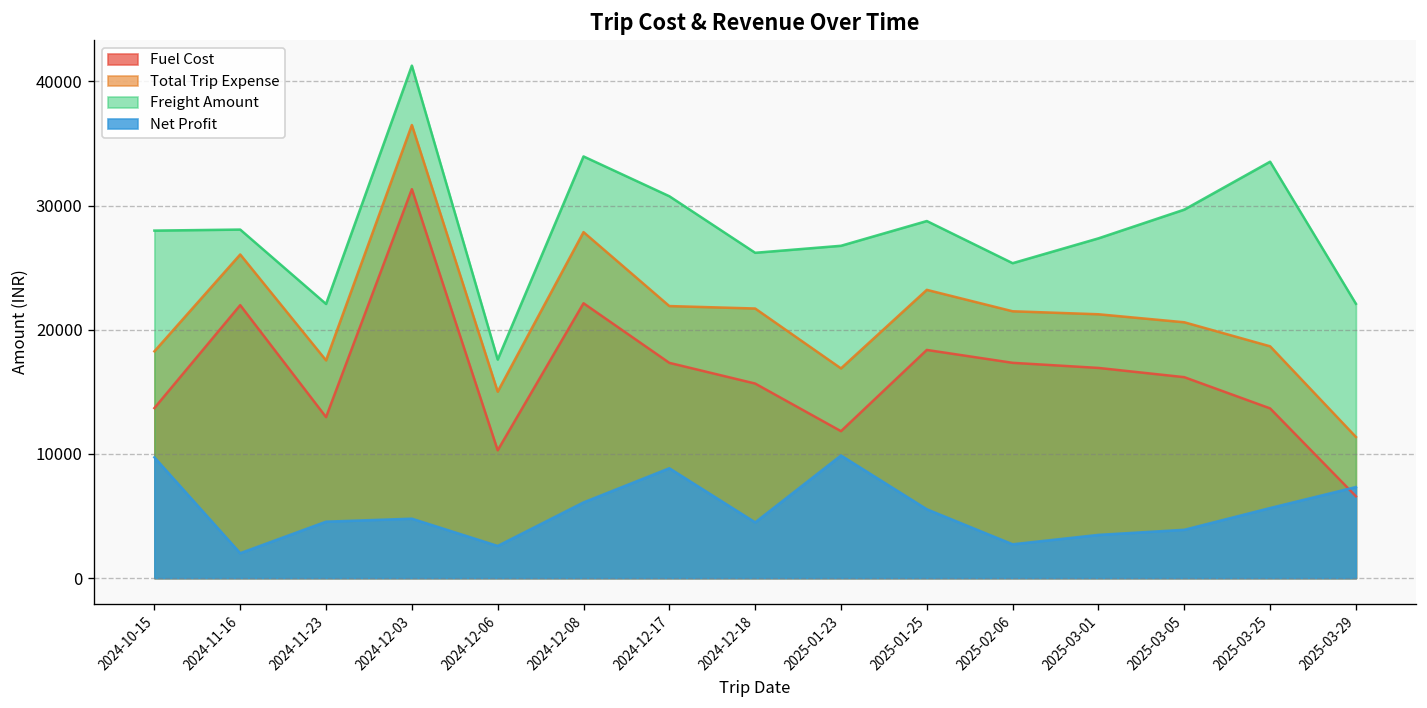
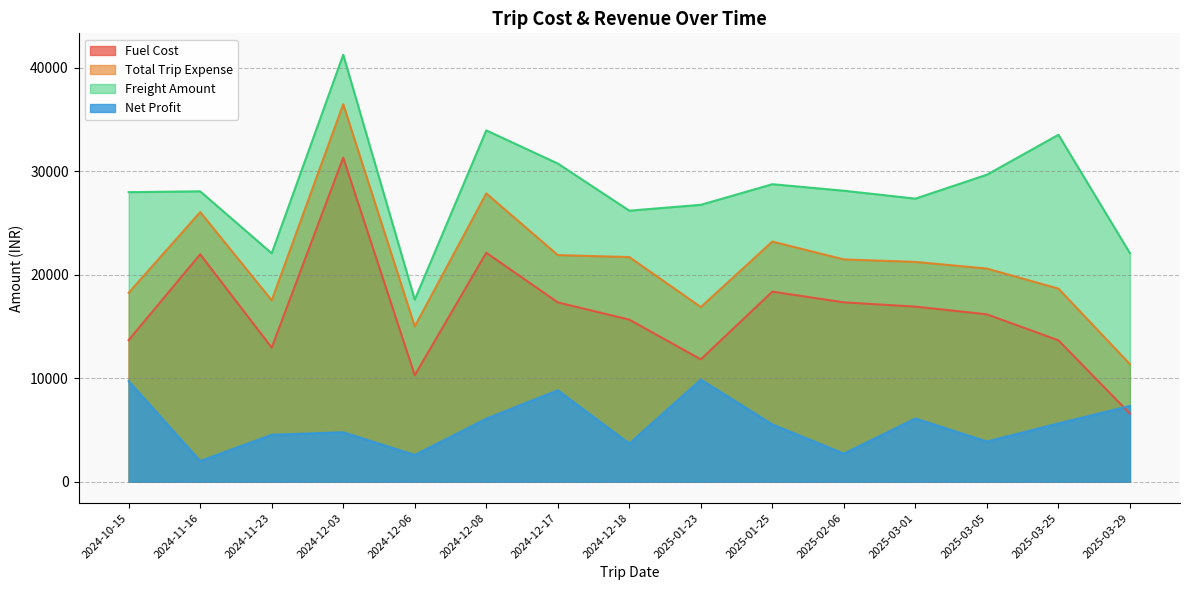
Net Profit, 2024-12-18: 4500 -> 3700
Freight Amount, 2025-02-06: 25400 -> 28100
Net Profit, 2025-03-01: 3500 -> 6100
